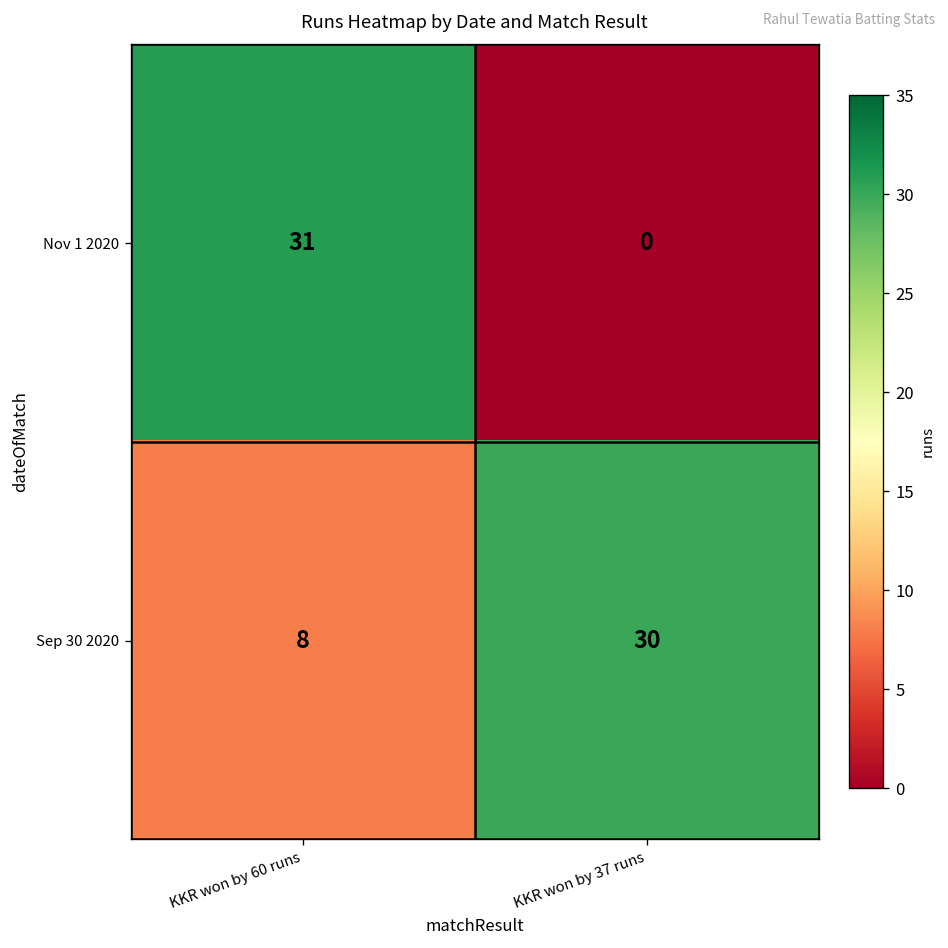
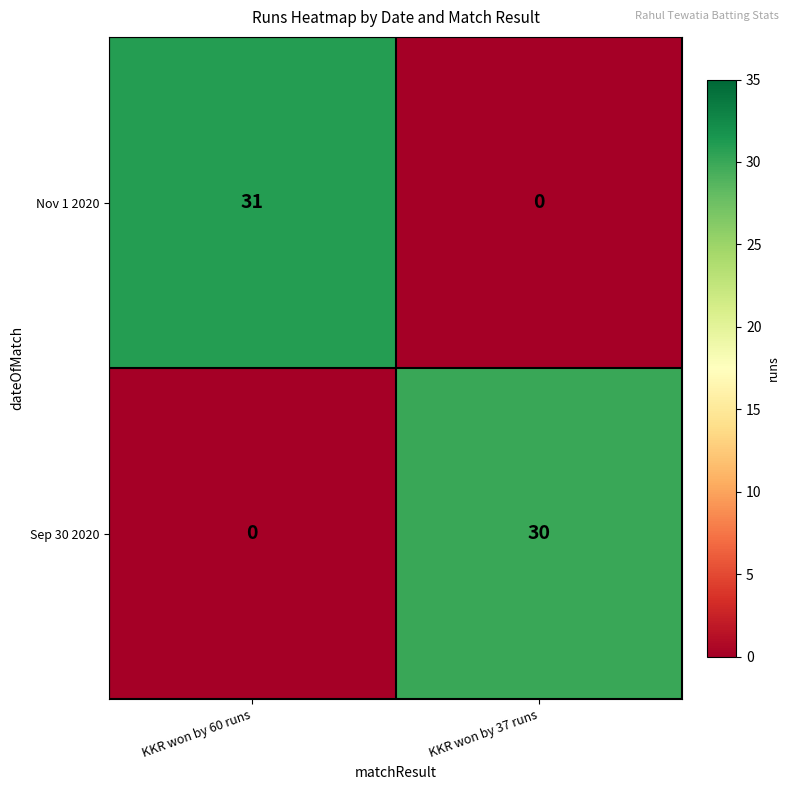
Sep 30 2020, KKR won by 60 runs: 8 -> 0
